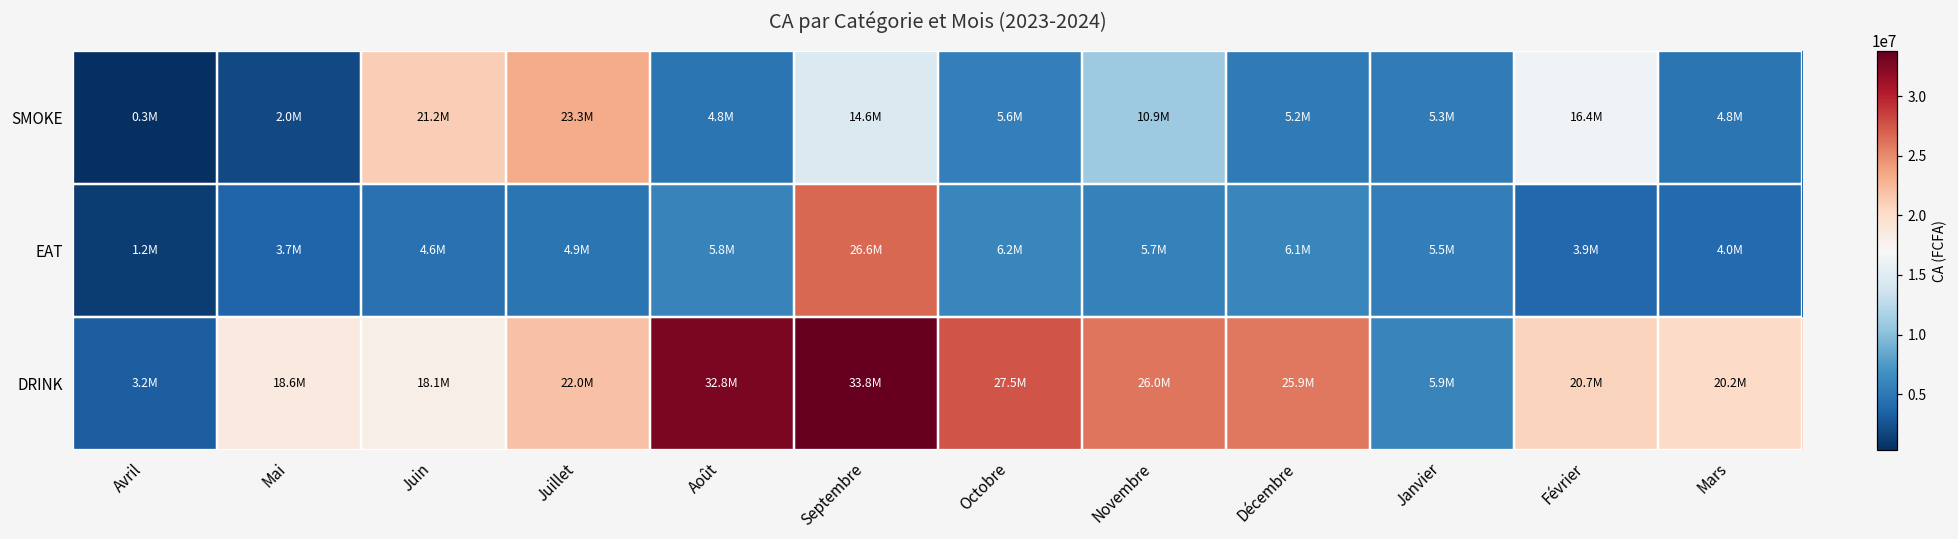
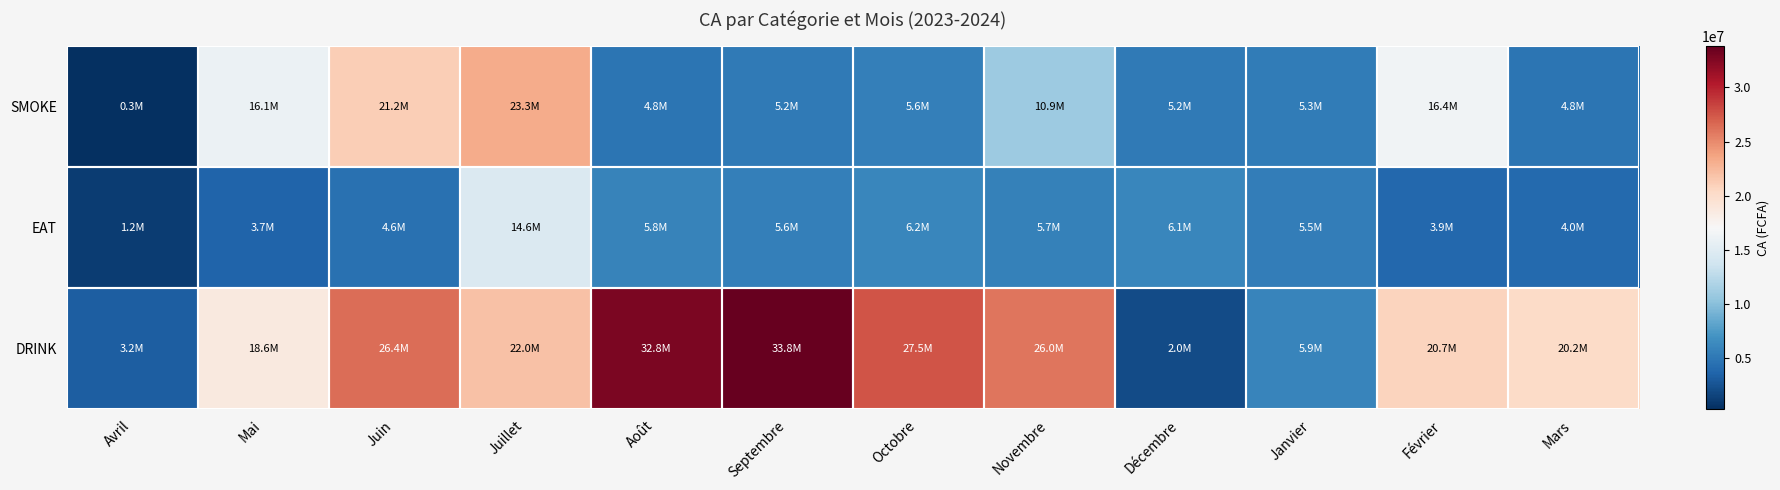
SMOKE, Mai: 2.0M -> 16.1M
SMOKE, Septembre: 14.6M -> 5.2M
EAT, Juillet: 4.9M -> 14.6M
EAT, Septembre: 26.6M -> 5.6M
DRINK, Juin: 18.1M -> 26.4M
DRINK, Décembre: 25.9M -> 2.0M
